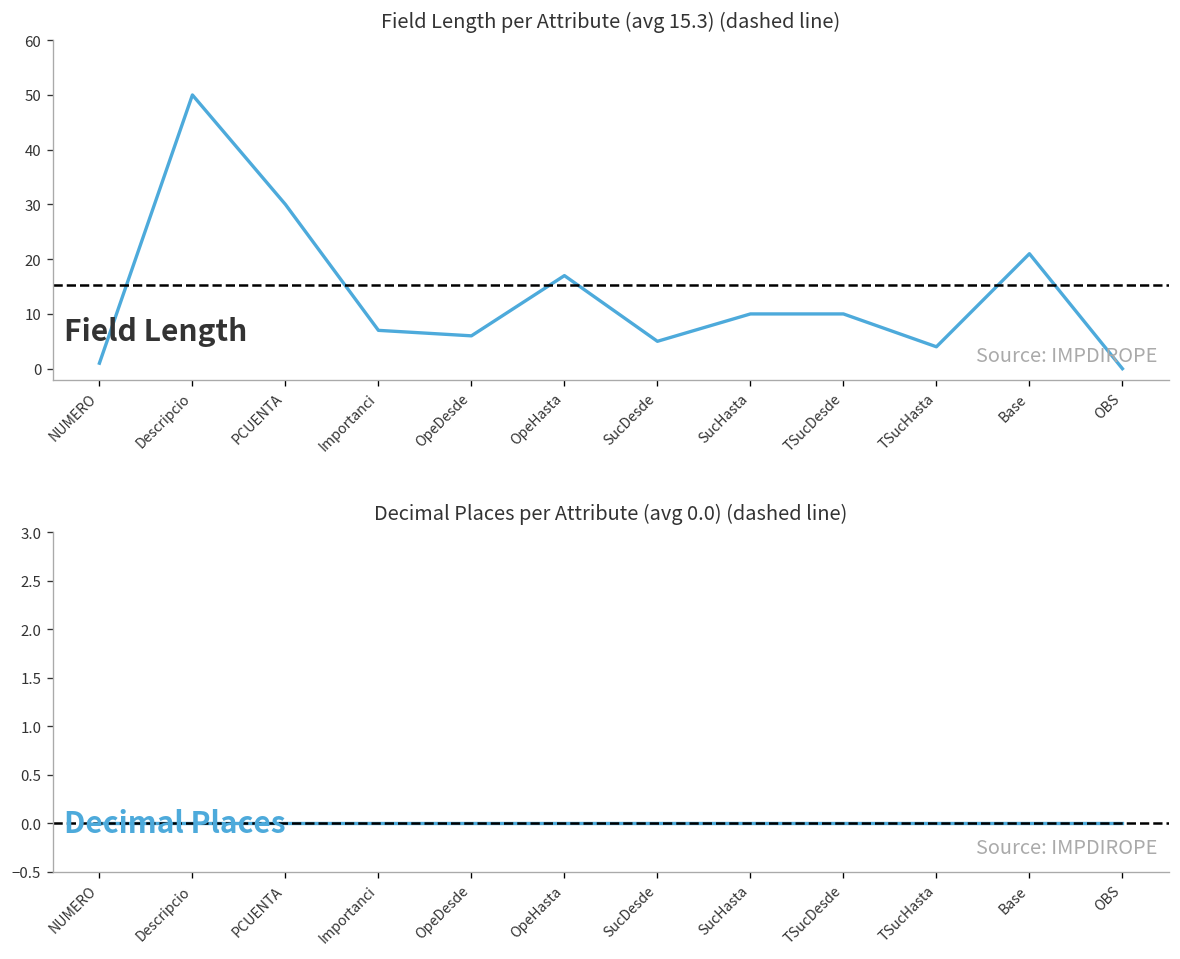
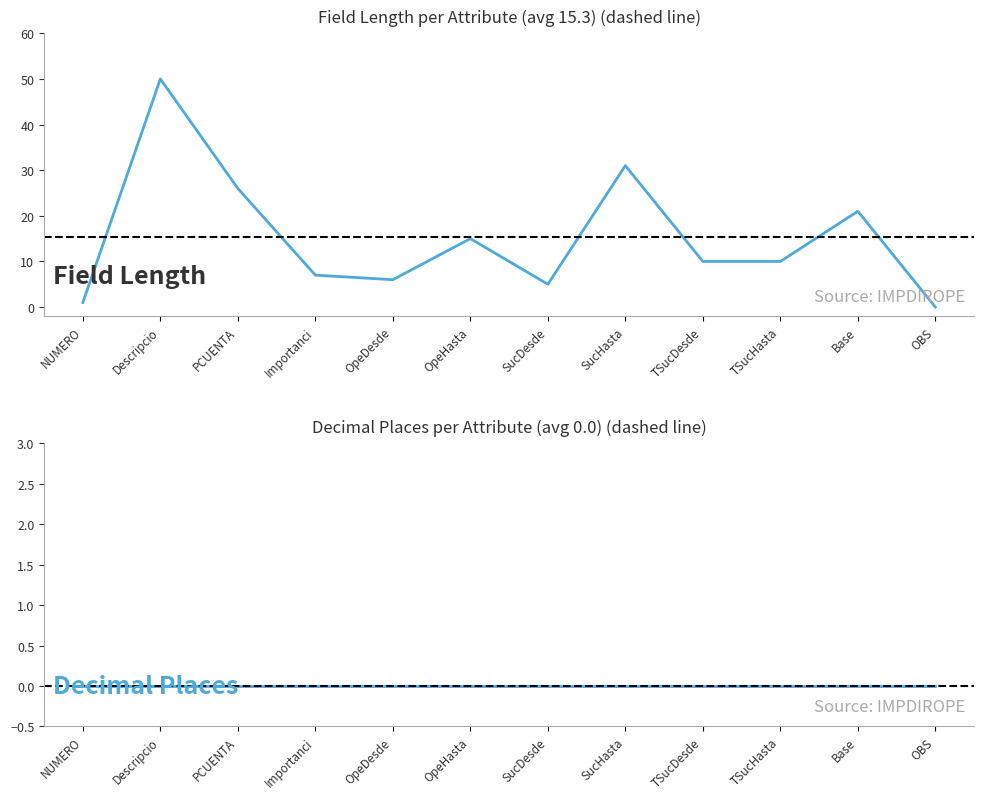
Field Length per Attribute (avg 15.3) (dashed line), PCUENTA: 30 -> 26
Field Length per Attribute (avg 15.3) (dashed line), OpeHasta: 17 -> 15
Field Length per Attribute (avg 15.3) (dashed line), SucHasta: 10 -> 31
Field Length per Attribute (avg 15.3) (dashed line), TSucHasta: 4 -> 10
